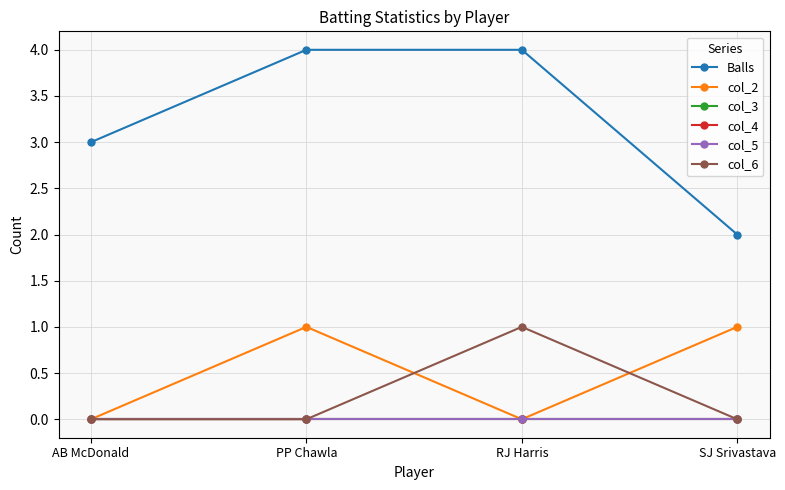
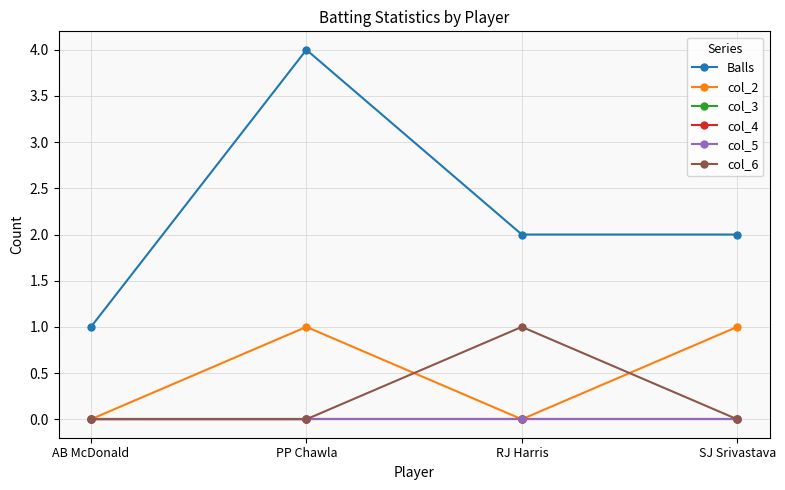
Balls, AB McDonald: 3 -> 1
Balls, RJ Harris: 4 -> 2
